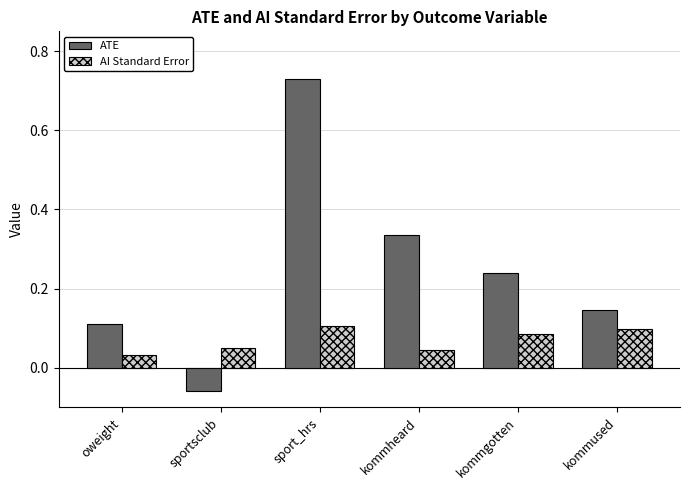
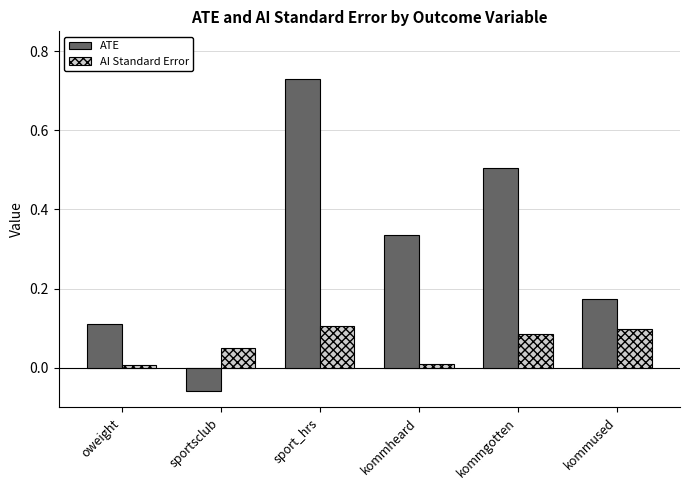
AI Standard Error, oweight: 0.03 -> 0.01
AI Standard Error, kommheard: 0.04 -> 0.01
ATE, kommgotten: 0.24 -> 0.50
ATE, kommused: 0.15 -> 0.17
